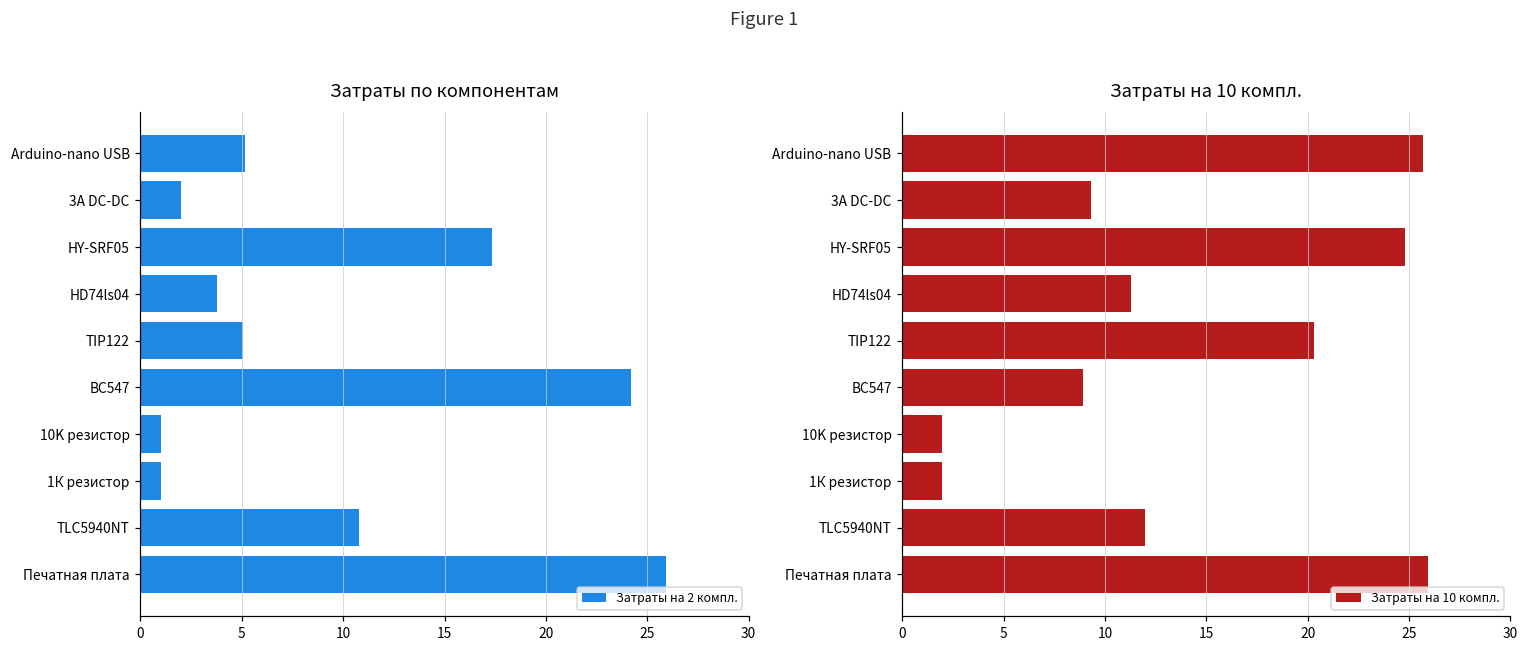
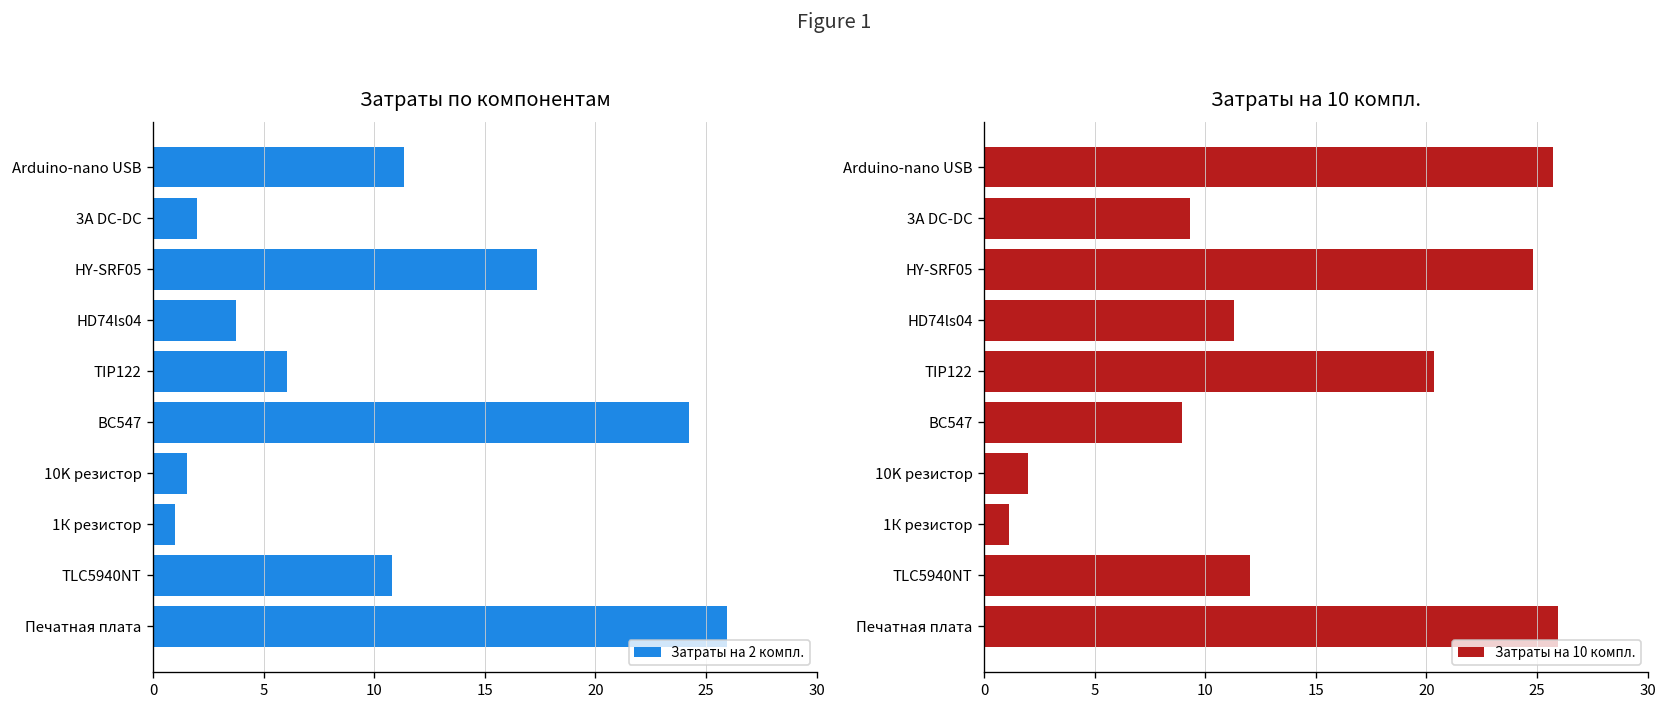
Затраты по компонентам, Arduino-nano USB: 5.1 -> 11.4
Затраты по компонентам, TIP122: 5.1 -> 6.0
Затраты по компонентам, 10K резистор: 1.0 -> 1.5
Затраты на 10 компл., 1К резистор: 2.0 -> 1.1
